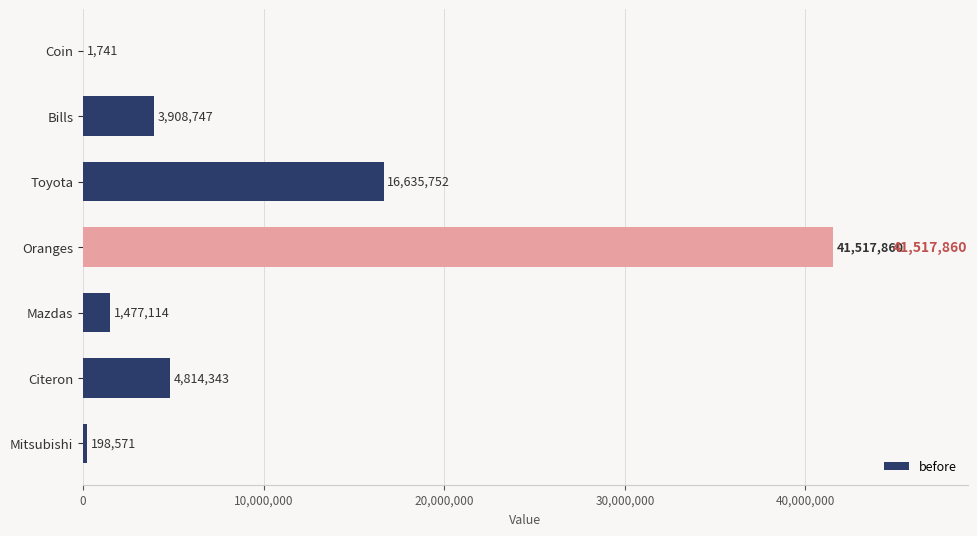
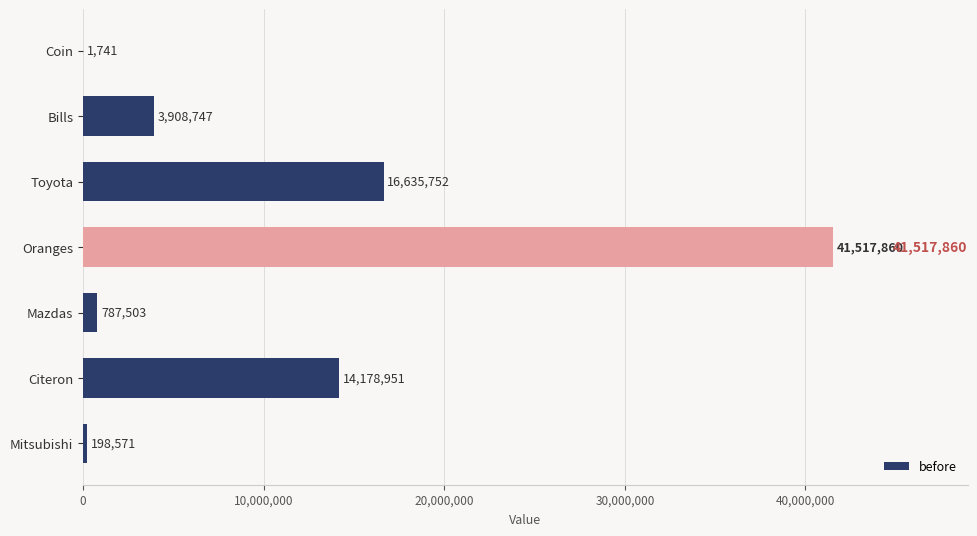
Mazdas: 1,477,114 -> 787,503
Citeron: 4,814,343 -> 14,178,951
